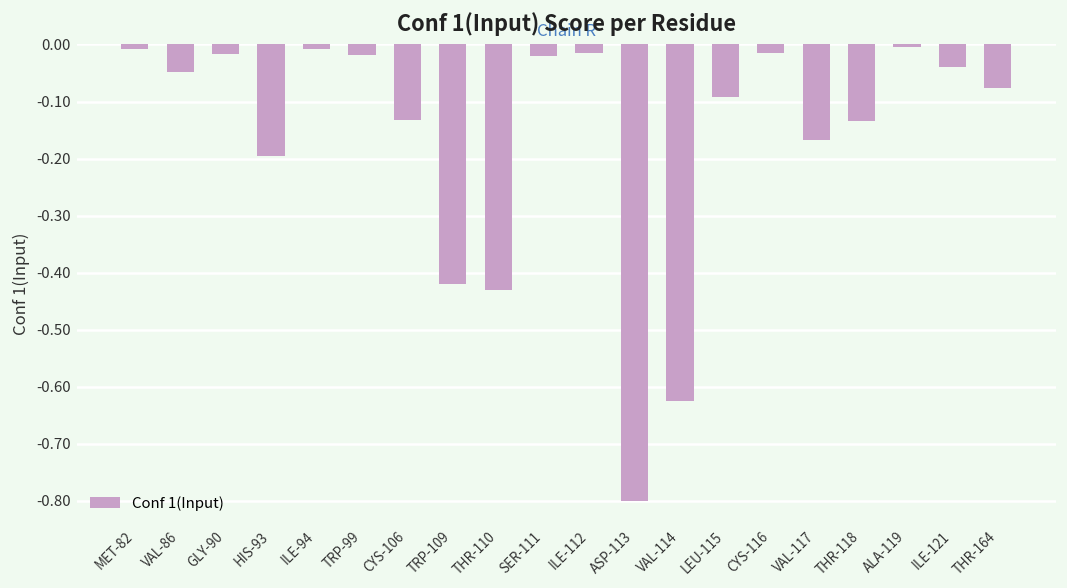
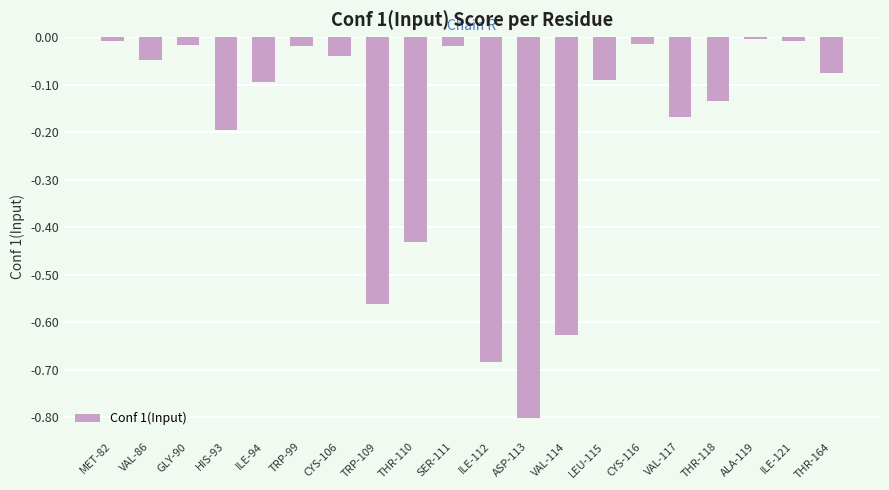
ILE-94: -0.01 -> -0.09
CYS-106: -0.13 -> -0.04
TRP-109: -0.42 -> -0.56
ILE-112: -0.02 -> -0.68
ILE-121: -0.04 -> -0.01
